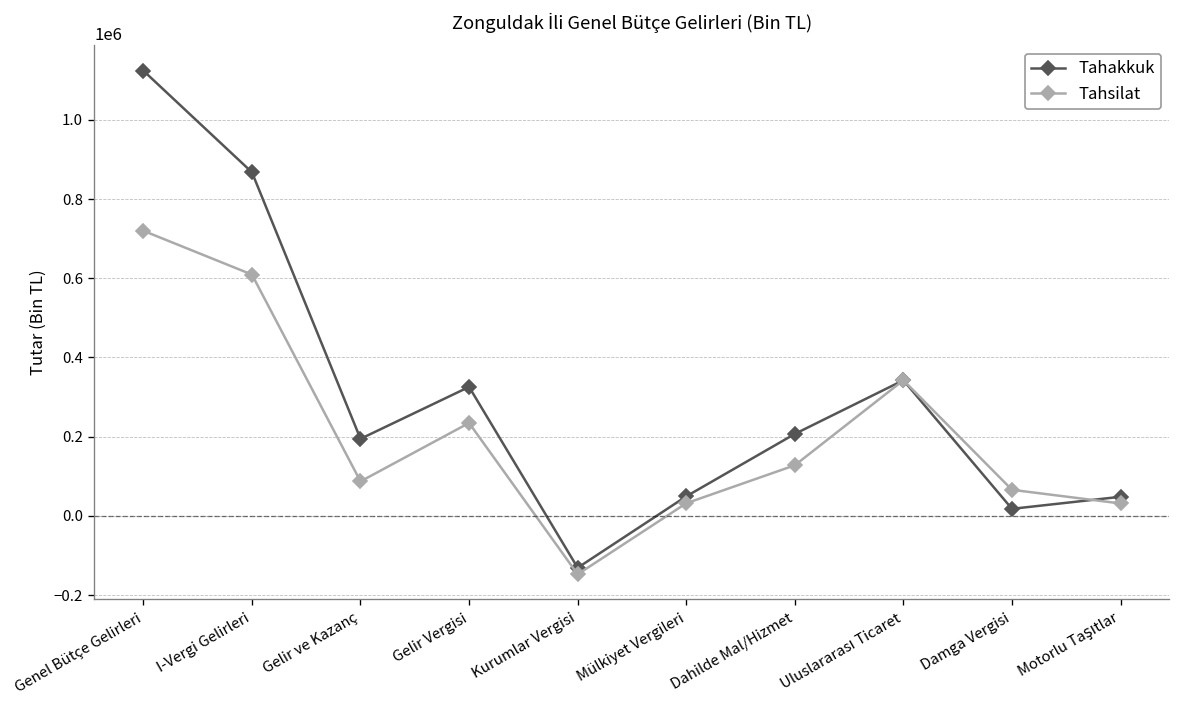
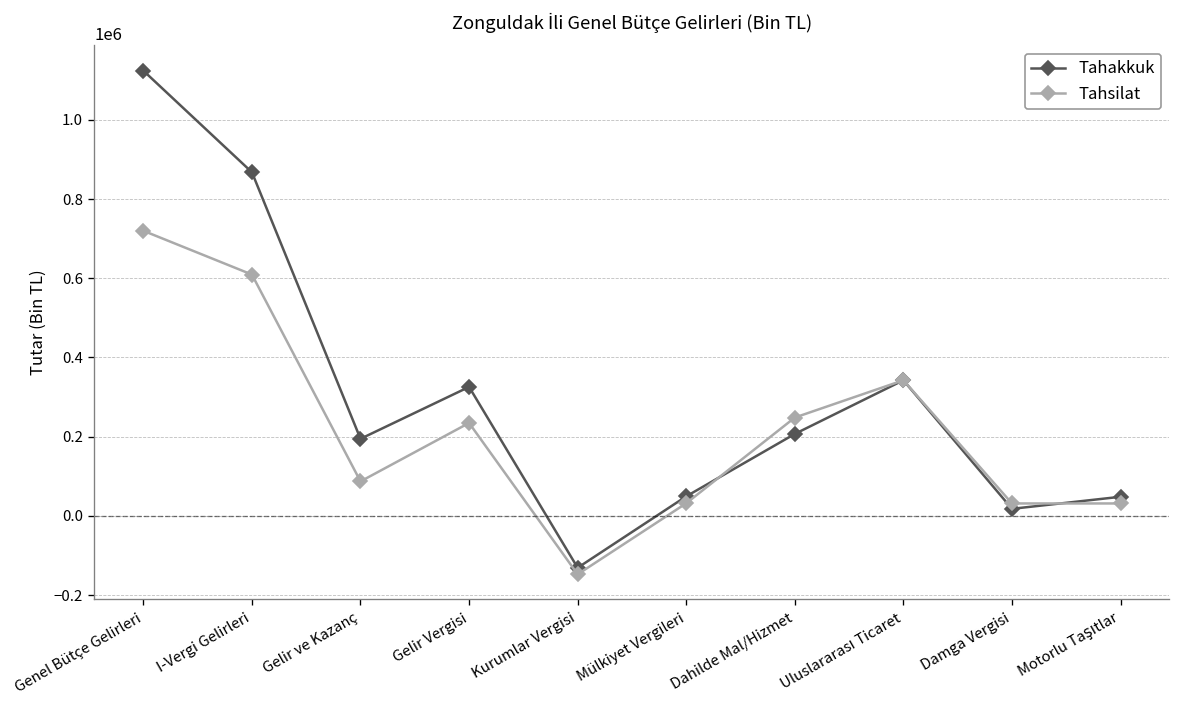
Tahsilat, Dahilde Mal/Hizmet: 130000 -> 250000
Tahsilat, Damga Vergisi: 70000 -> 30000
